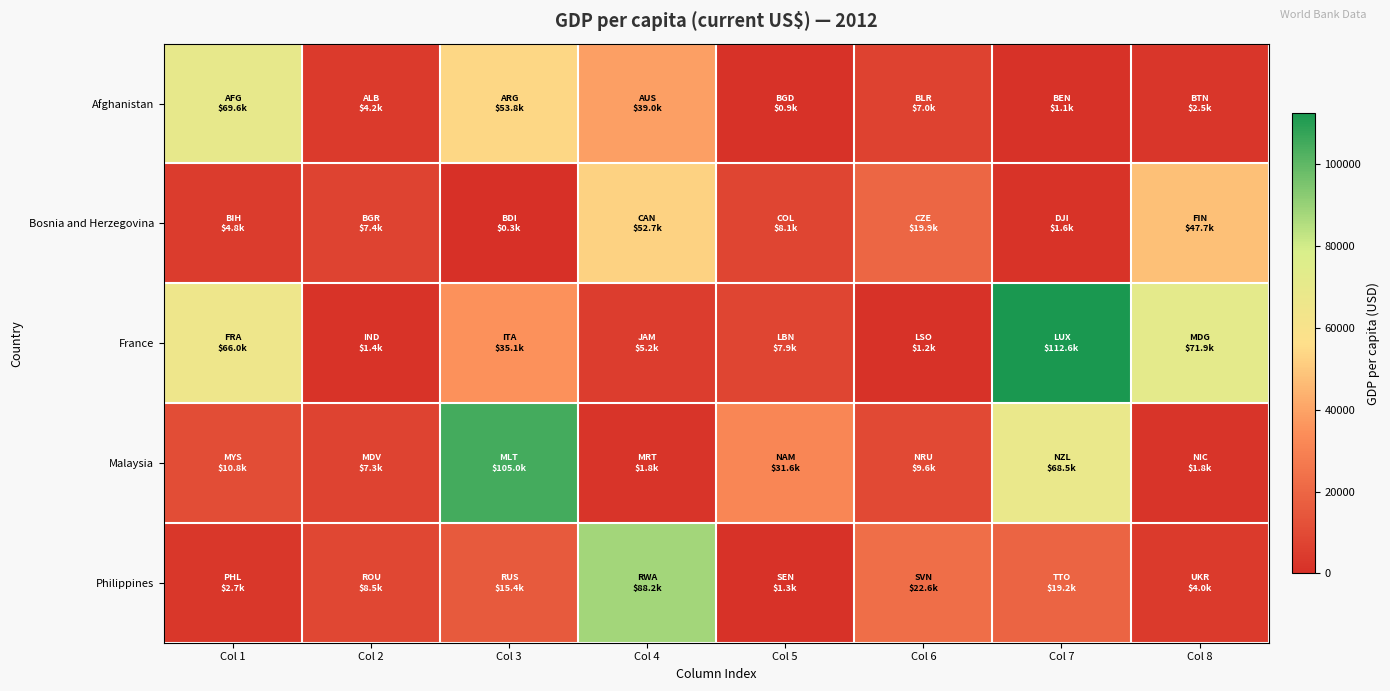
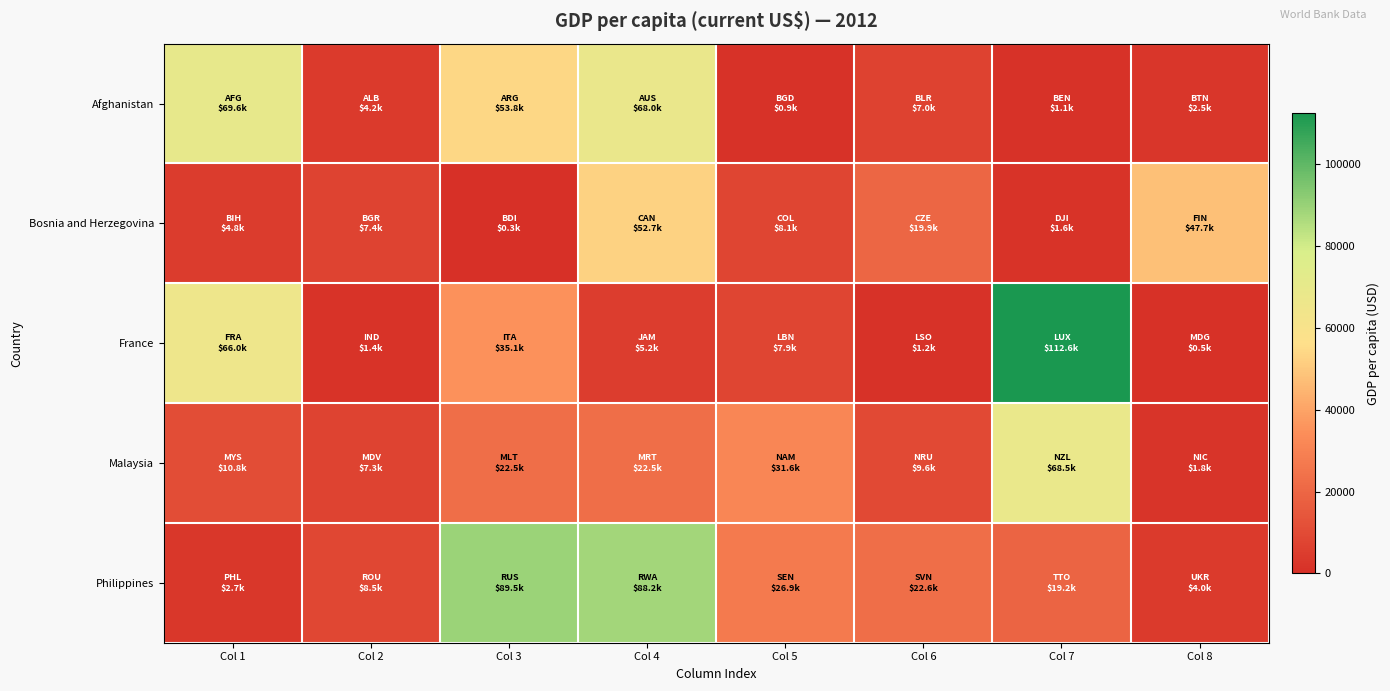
Afghanistan, Col 4: $39.0k -> $68.0k
France, Col 8: $71.9k -> $0.5k
Malaysia, Col 3: $105.0k -> $22.5k
Malaysia, Col 4: $1.8k -> $22.5k
Philippines, Col 3: $15.4k -> $89.5k
Philippines, Col 5: $1.3k -> $26.9k
